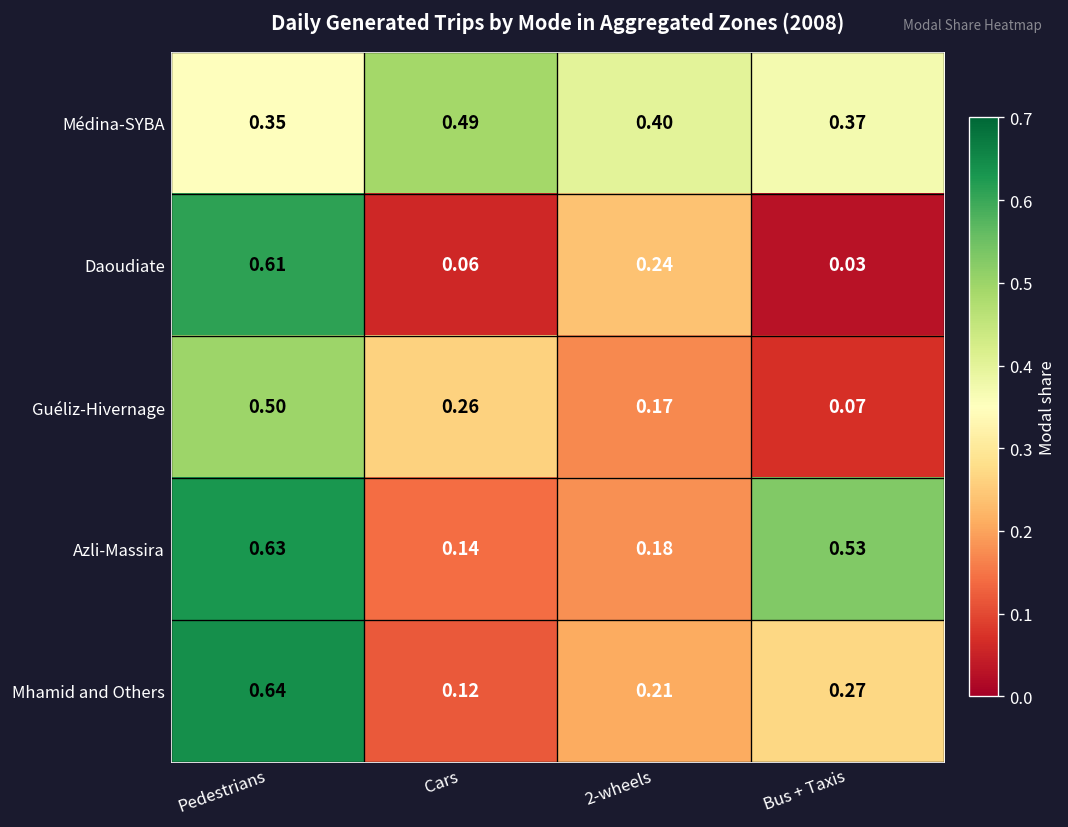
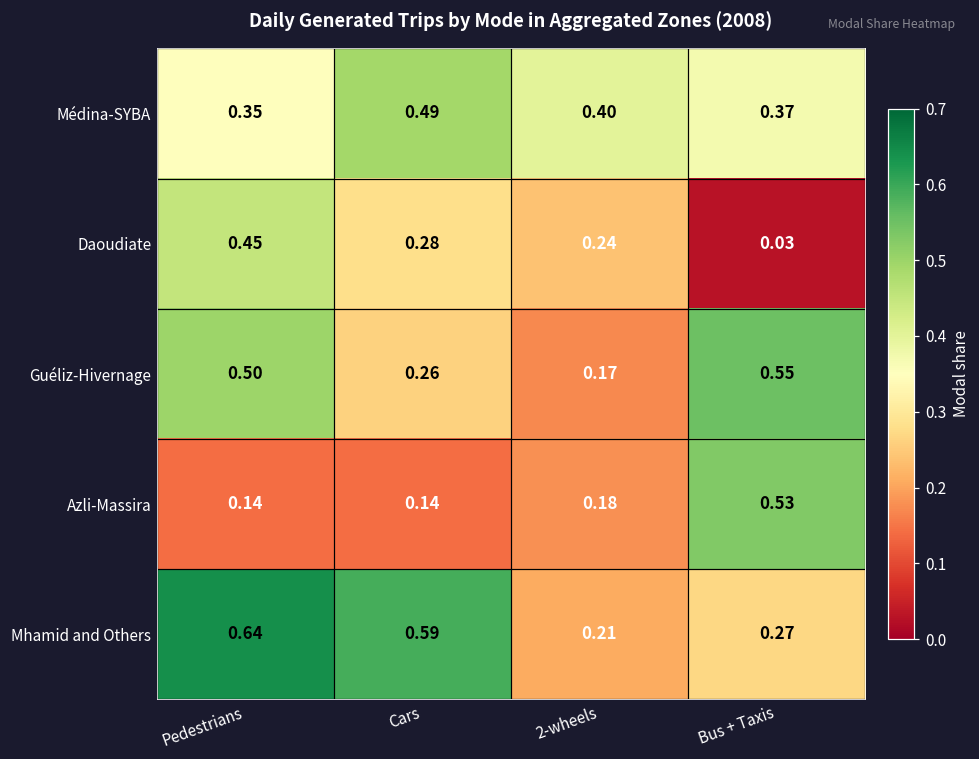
Daoudiate, Pedestrians: 0.61 -> 0.45
Daoudiate, Cars: 0.06 -> 0.28
Guéliz-Hivernage, Bus + Taxis: 0.07 -> 0.55
Azli-Massira, Pedestrians: 0.63 -> 0.14
Mhamid and Others, Cars: 0.12 -> 0.59
